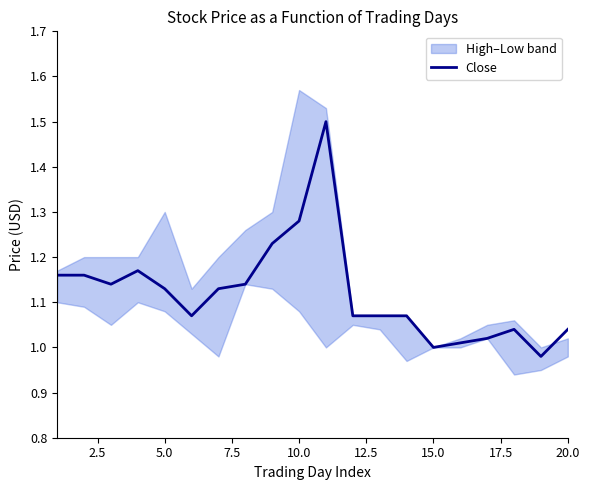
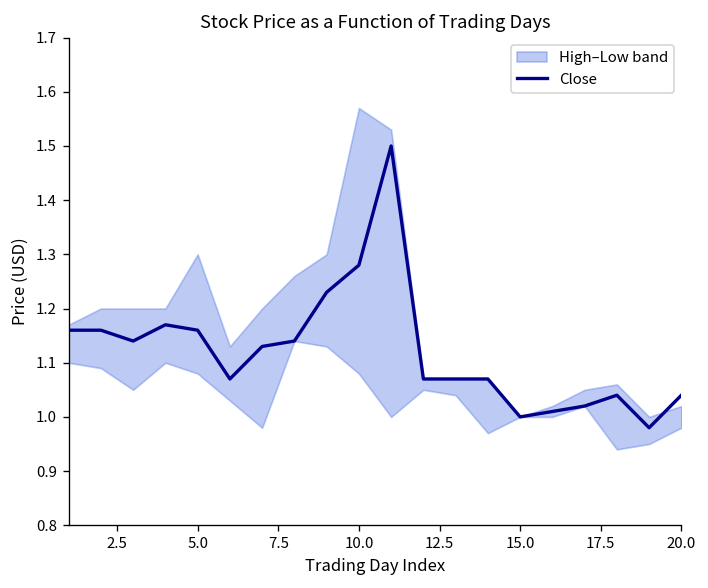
Close, 5.0: 1.13 -> 1.16
